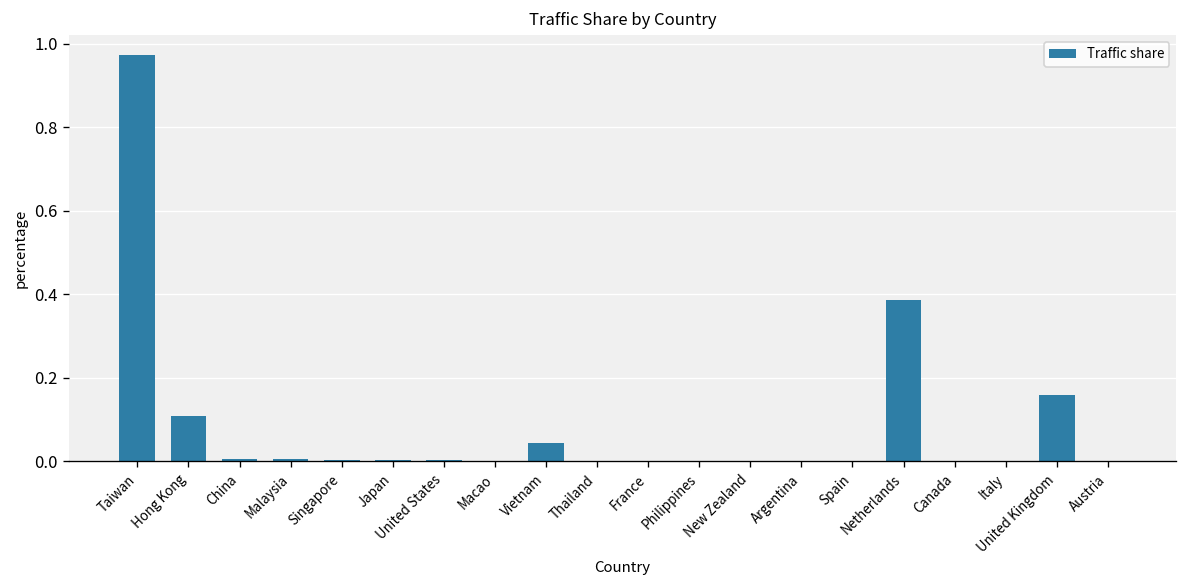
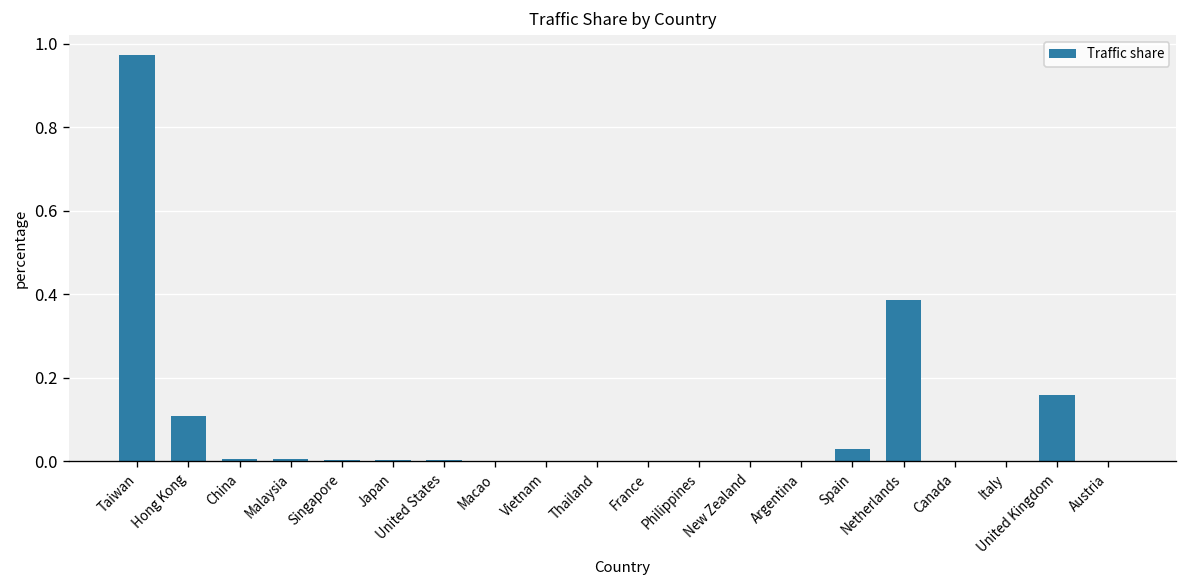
Vietnam: 0.04 -> 0.00
Spain: 0.00 -> 0.03
